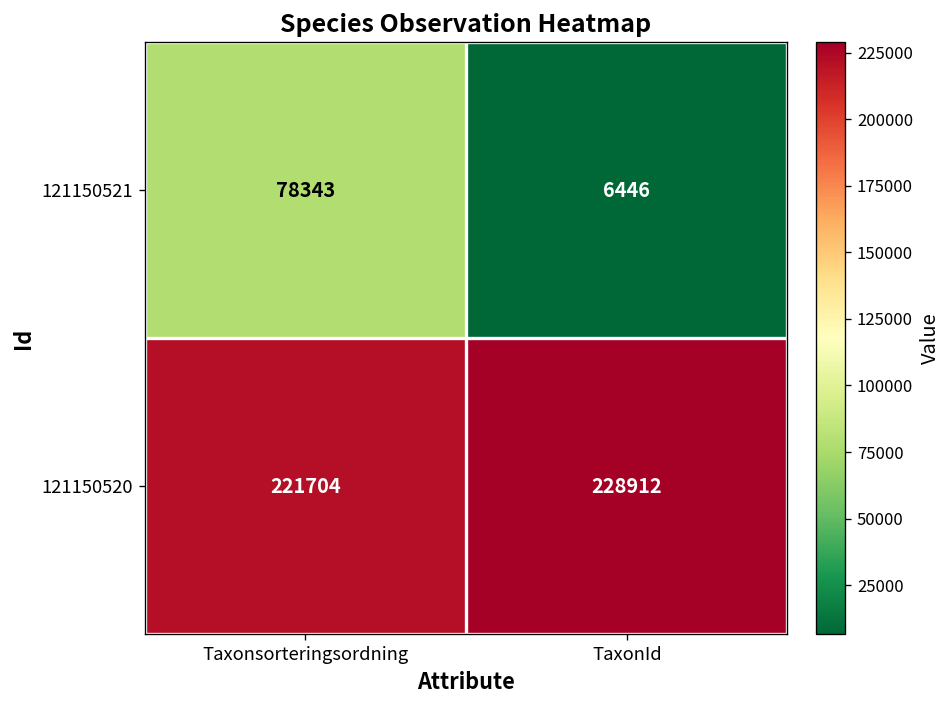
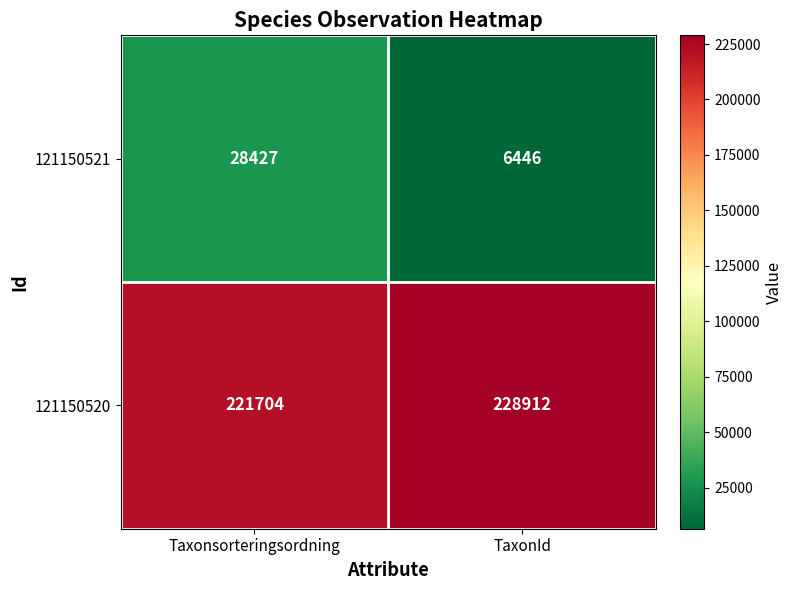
121150521, Taxonsorteringsordning: 78343 -> 28427
